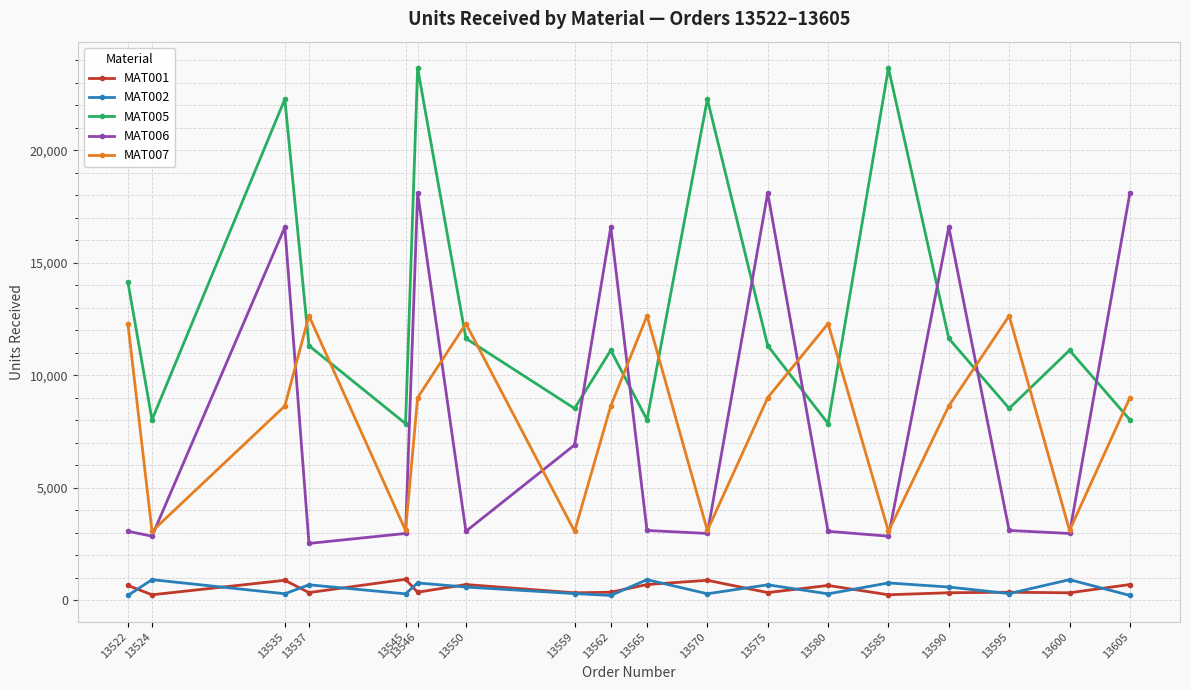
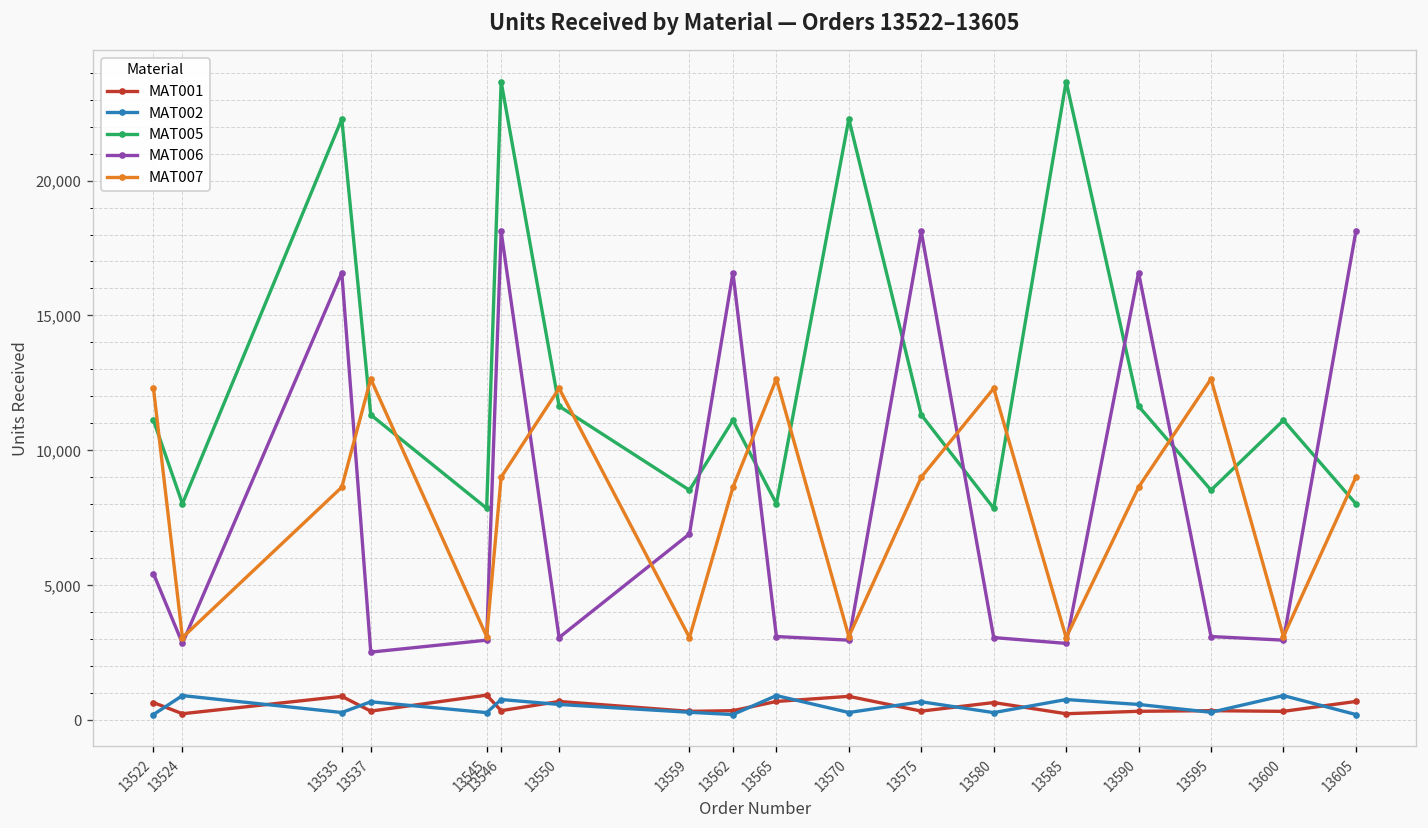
MAT005, 13522: 14,200 -> 11,100
MAT006, 13522: 3,100 -> 5,400
